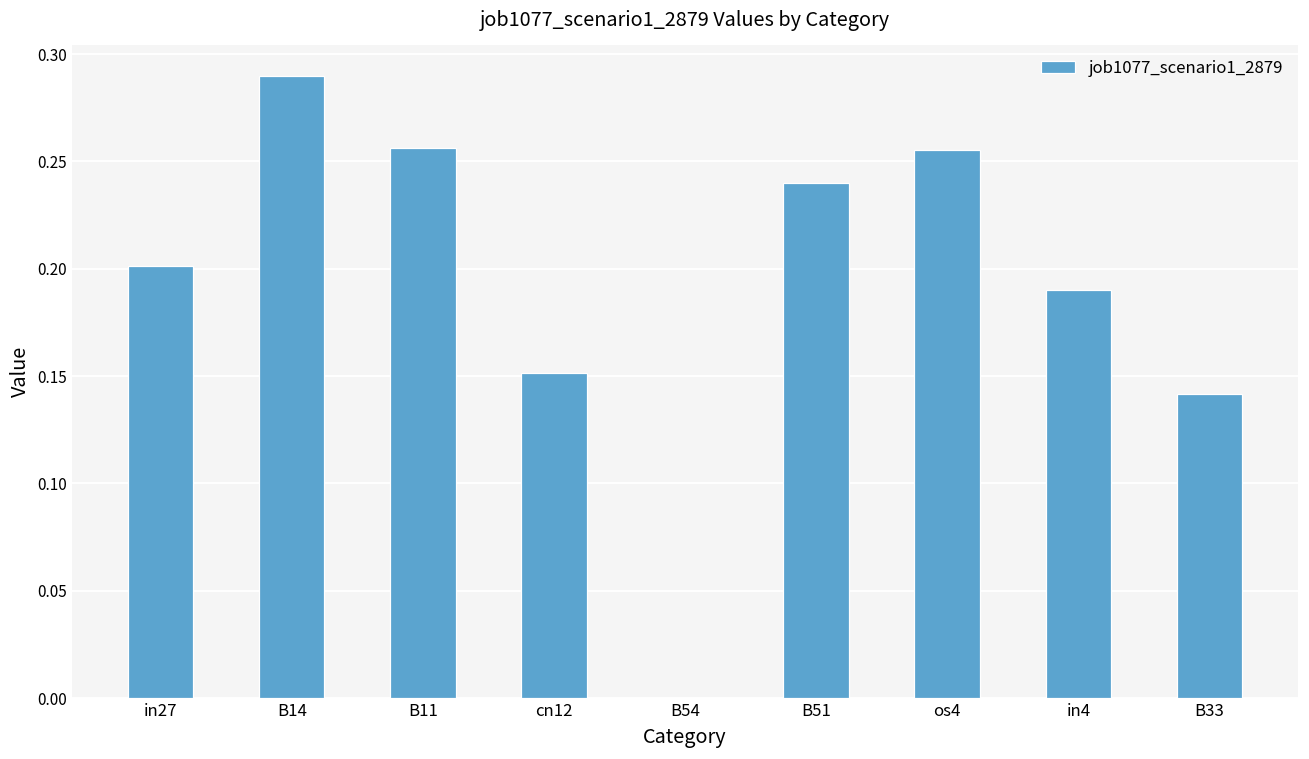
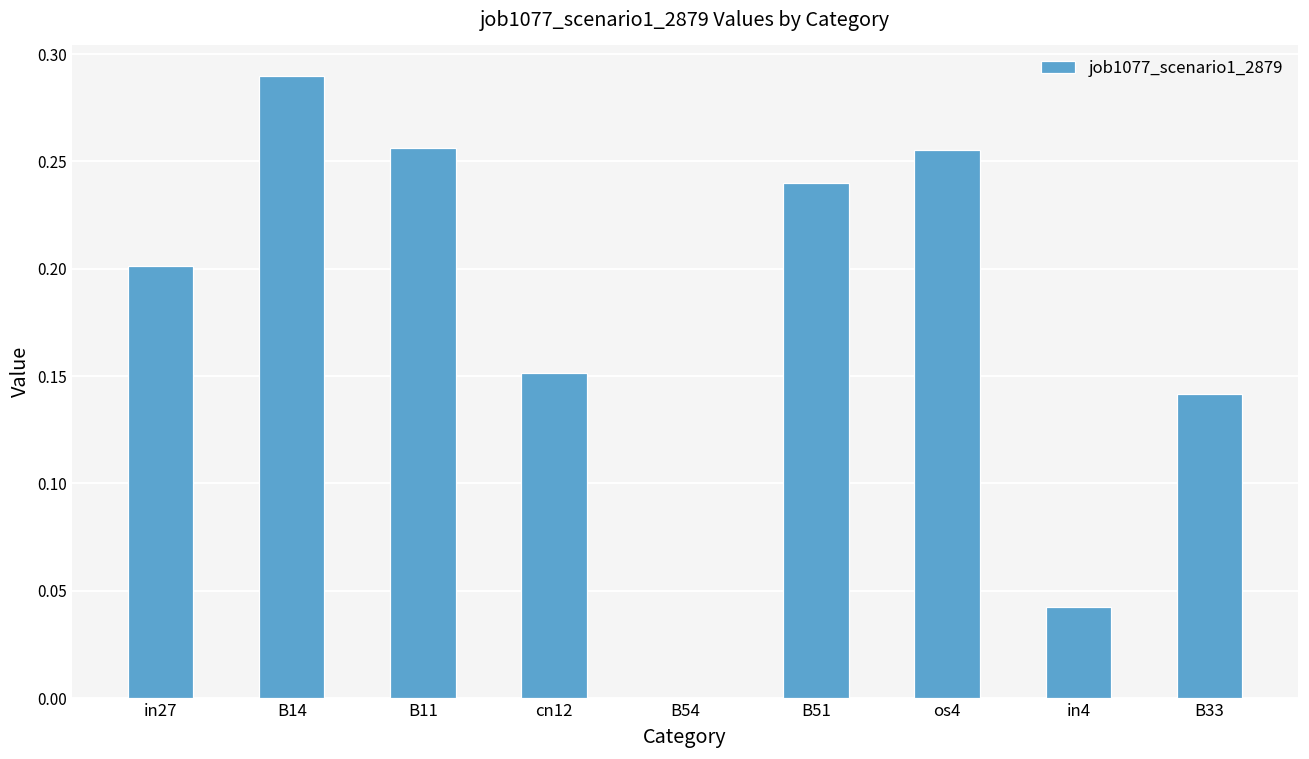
in4: 0.190 -> 0.042
